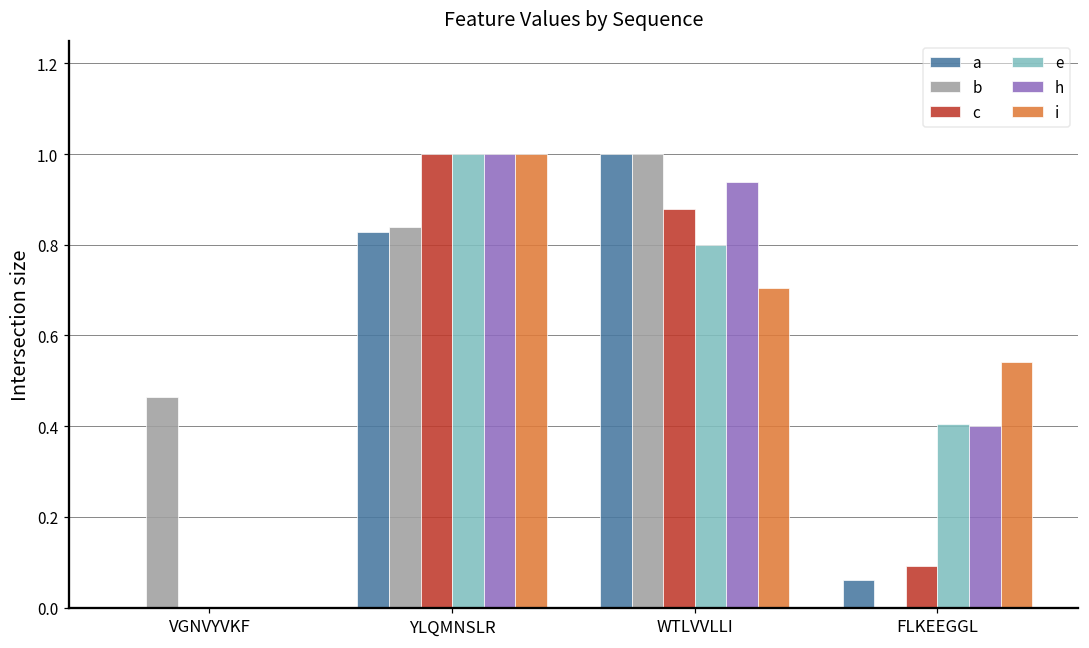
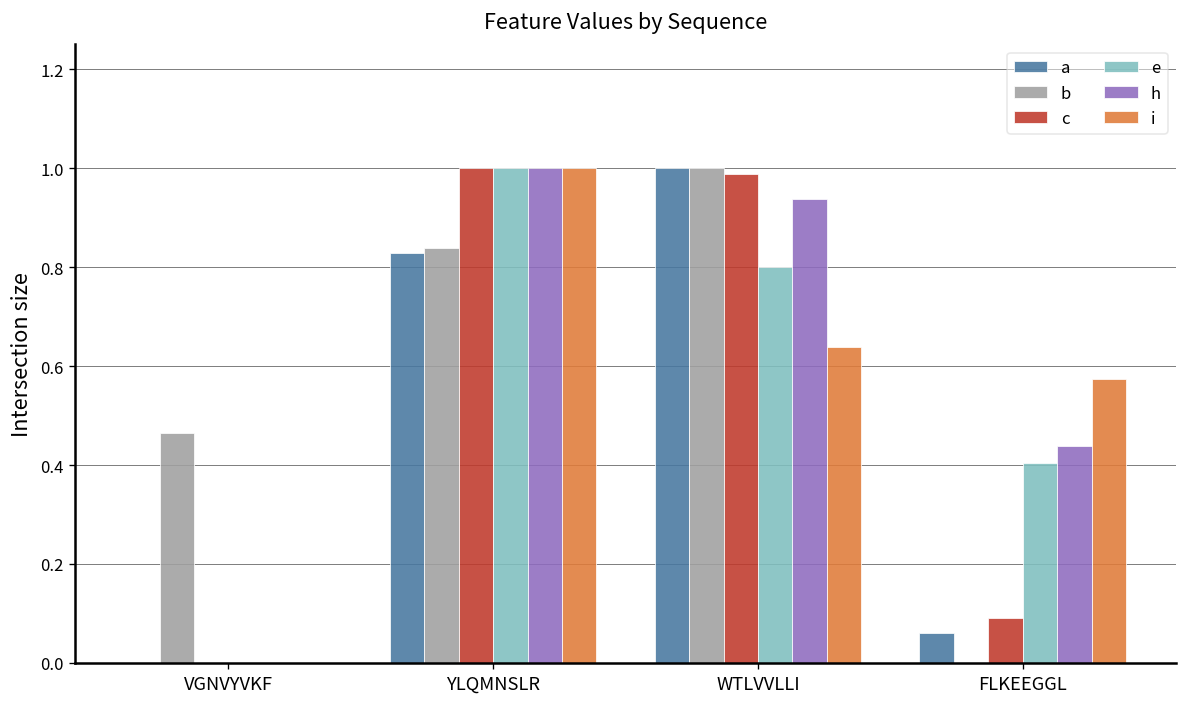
c, WTLVVLLI: 0.88 -> 0.99
i, WTLVVLLI: 0.70 -> 0.64
h, FLKEEGGL: 0.40 -> 0.44
i, FLKEEGGL: 0.54 -> 0.57
